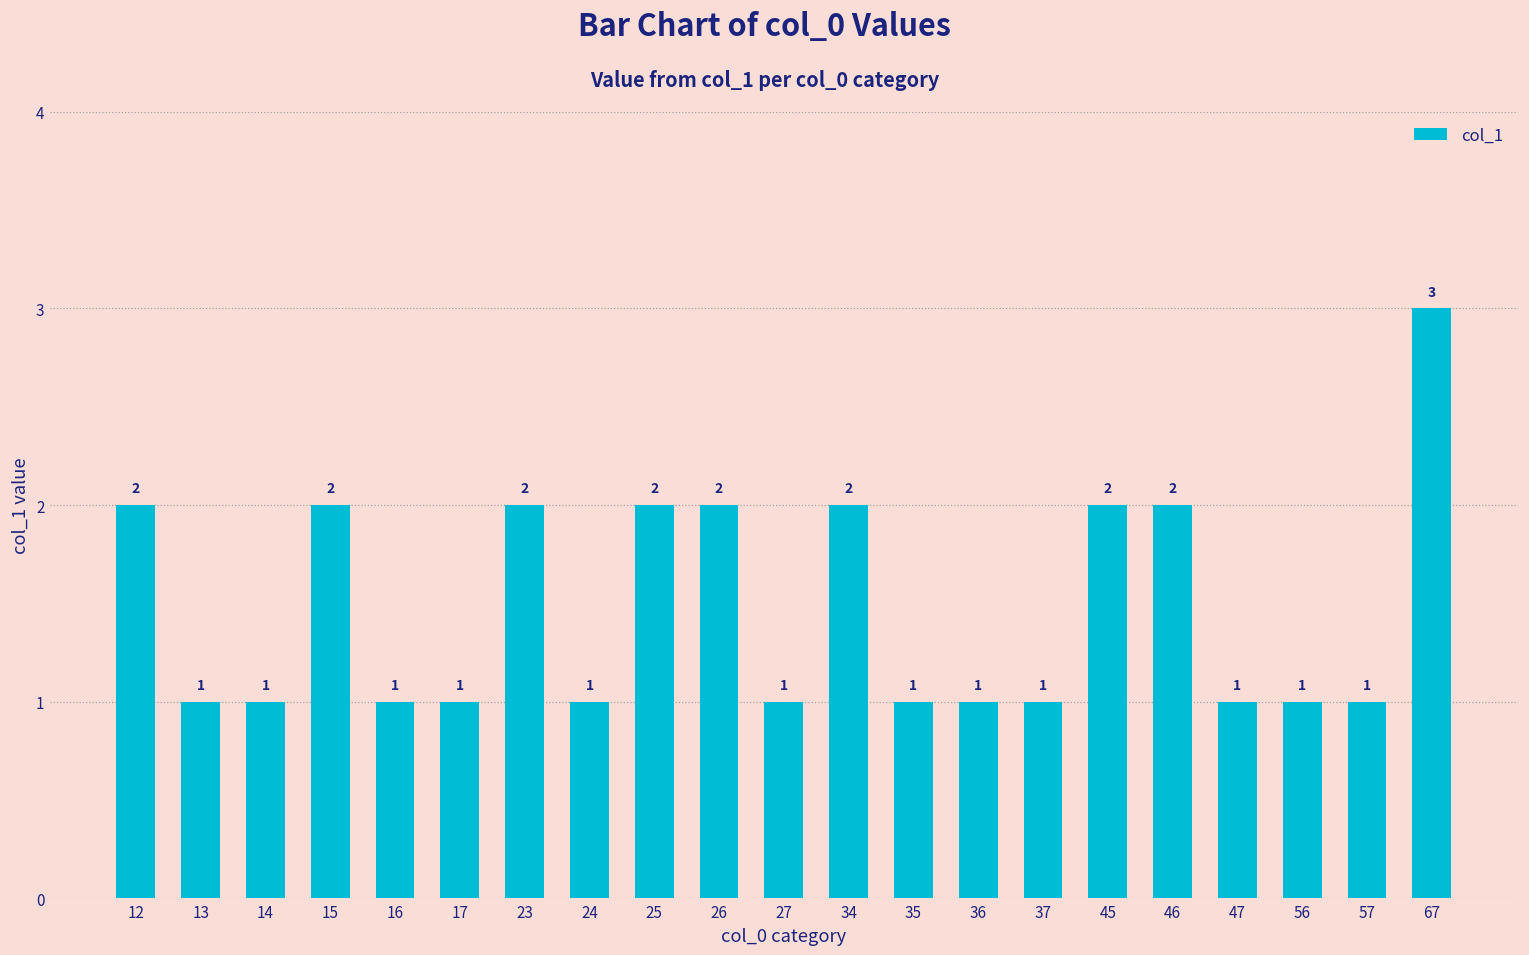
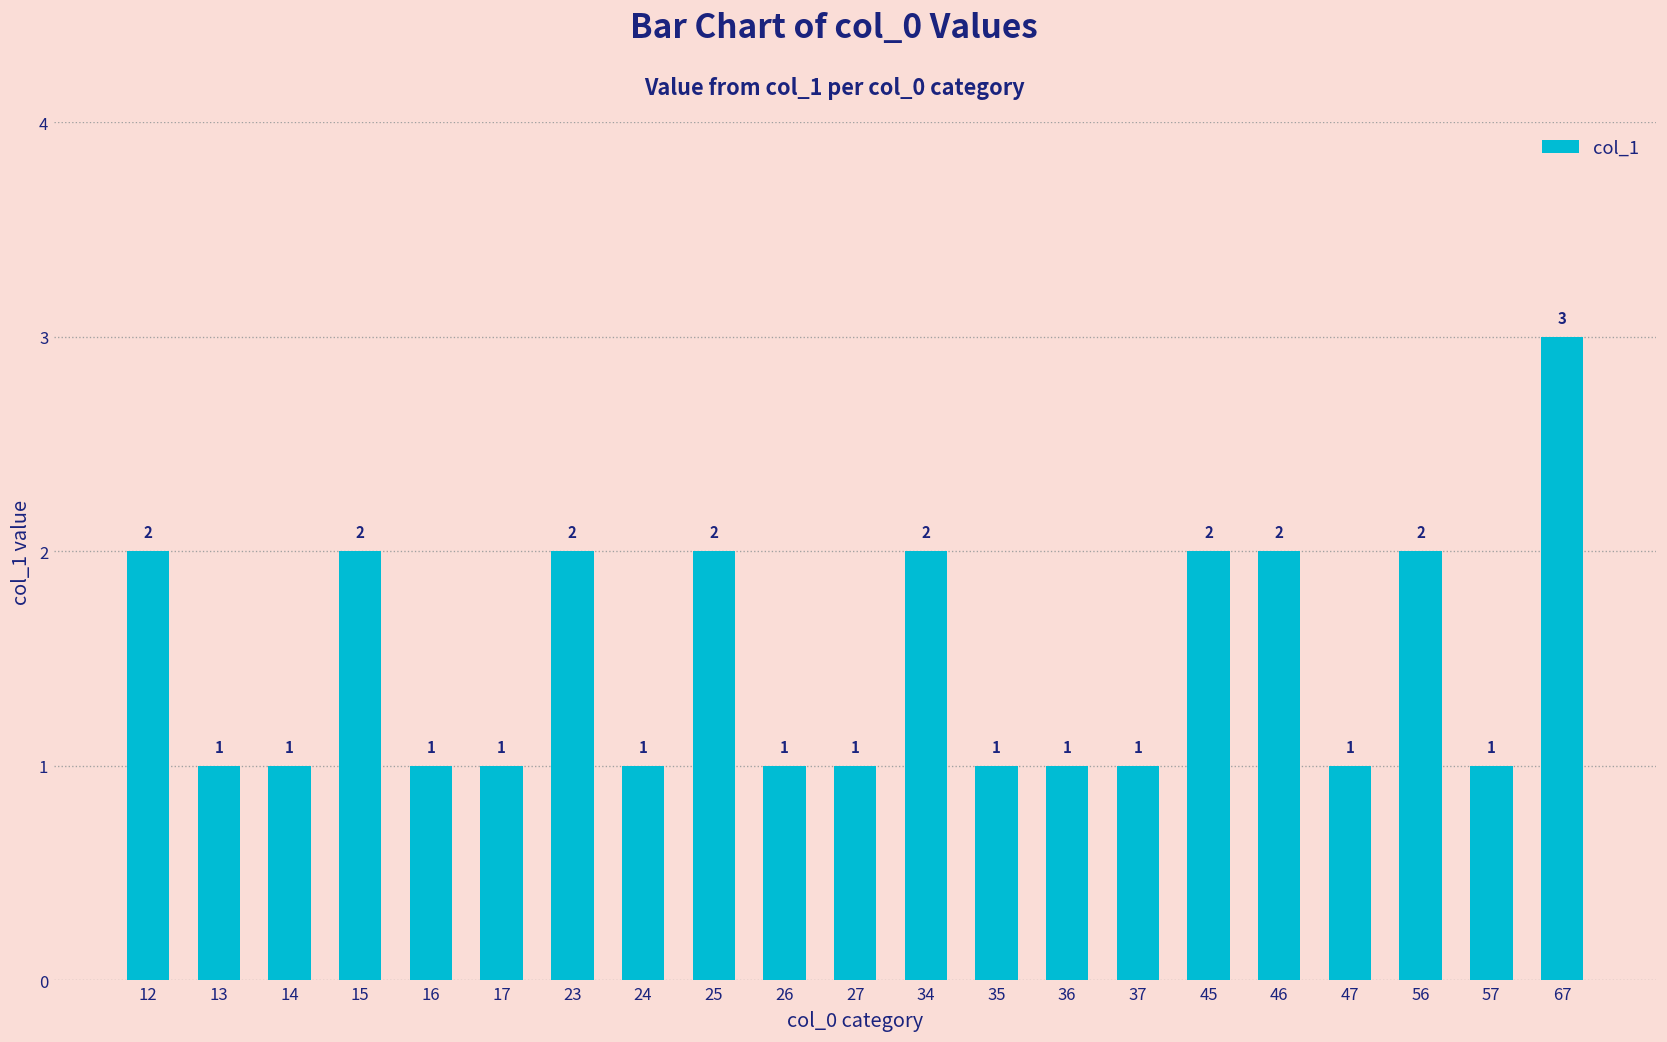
26: 2 -> 1
56: 1 -> 2
